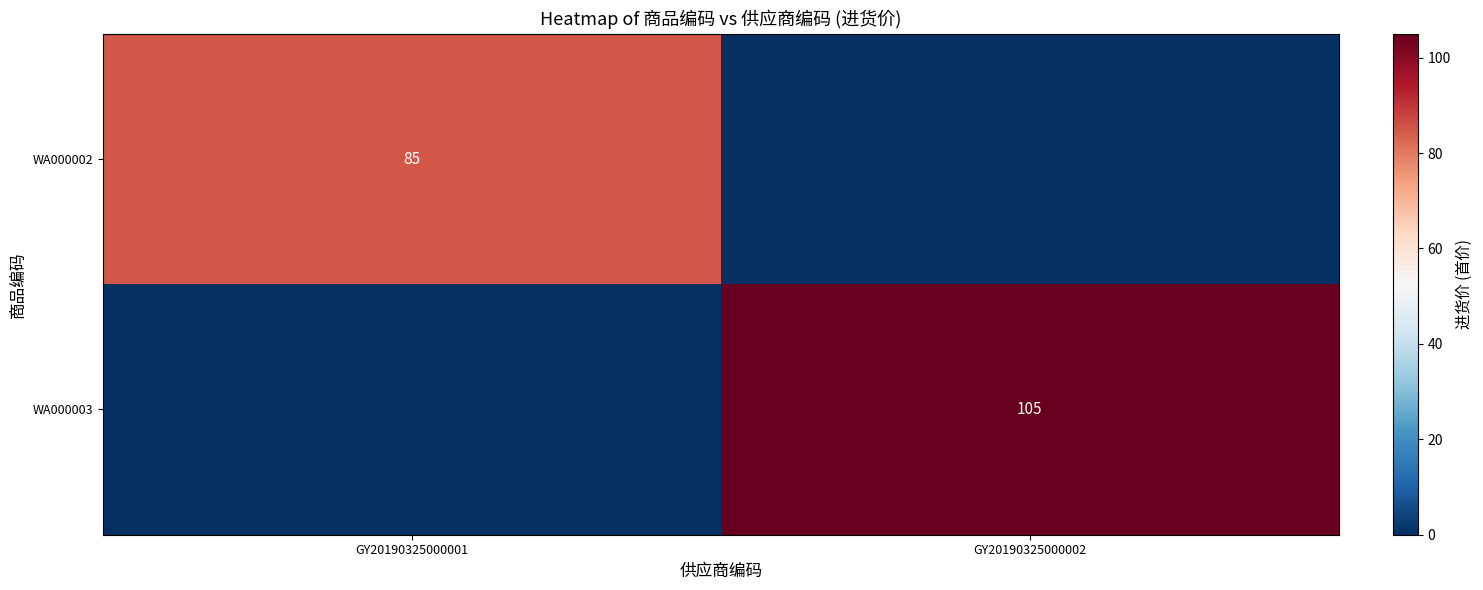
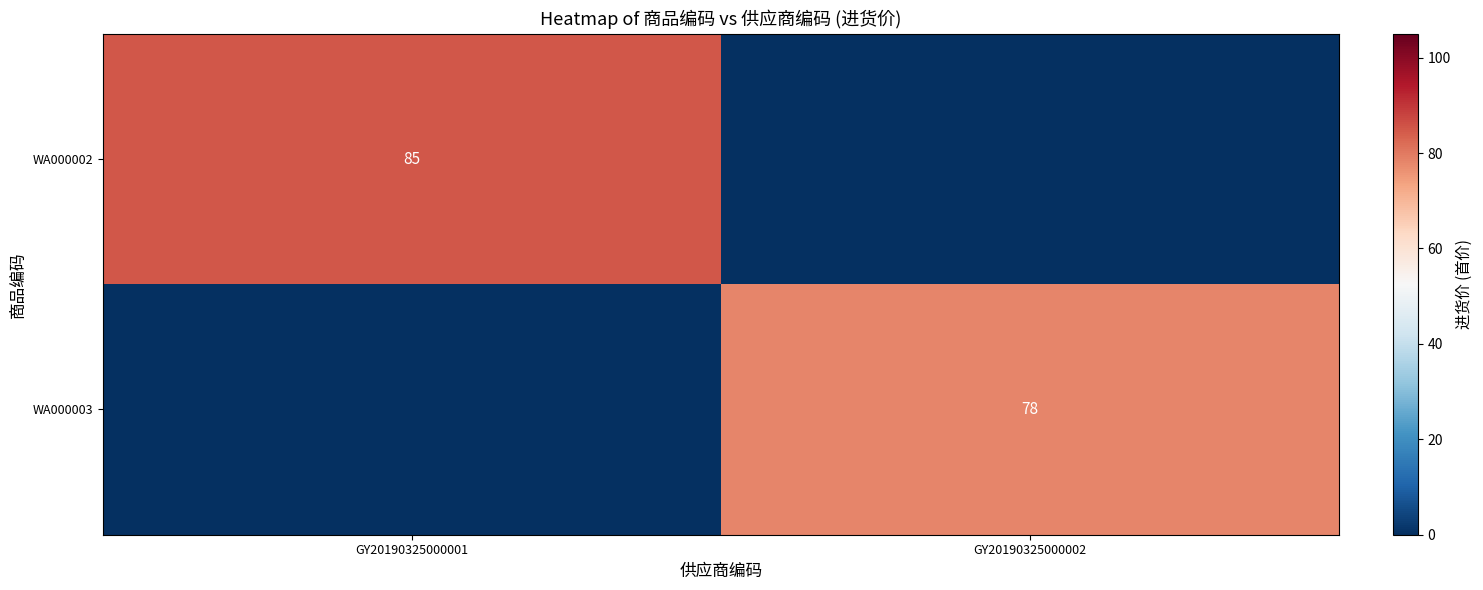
WA000003, GY20190325000002: 105 -> 78
